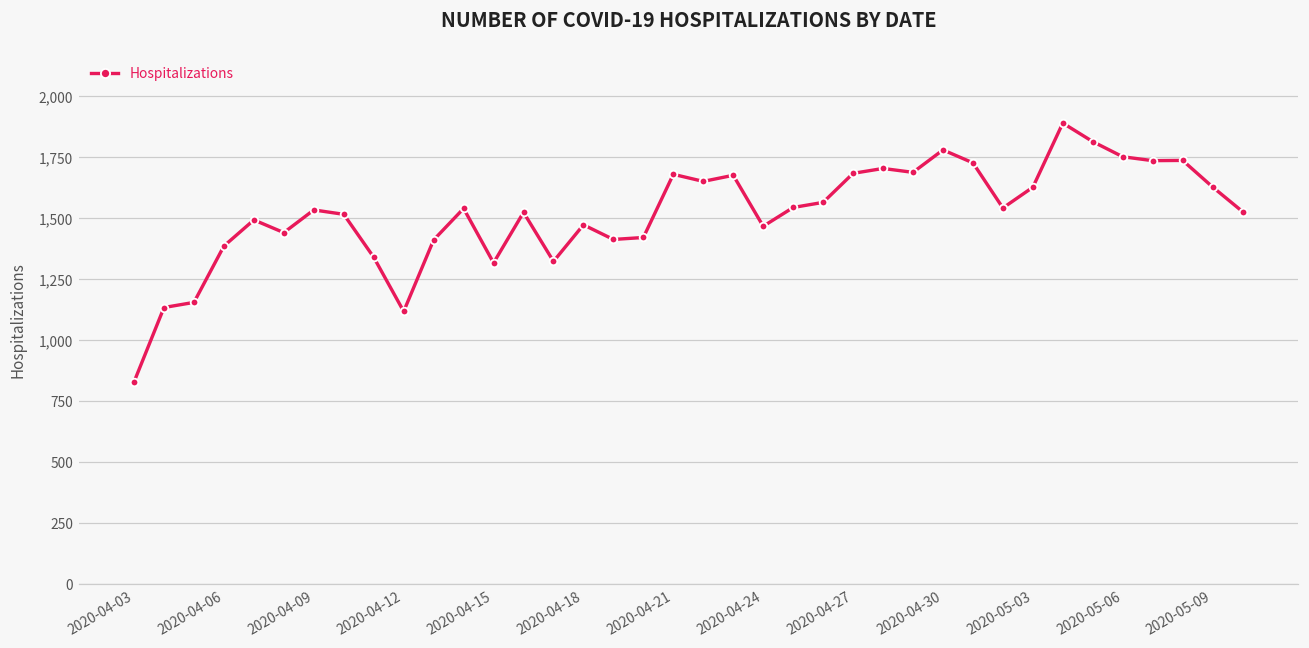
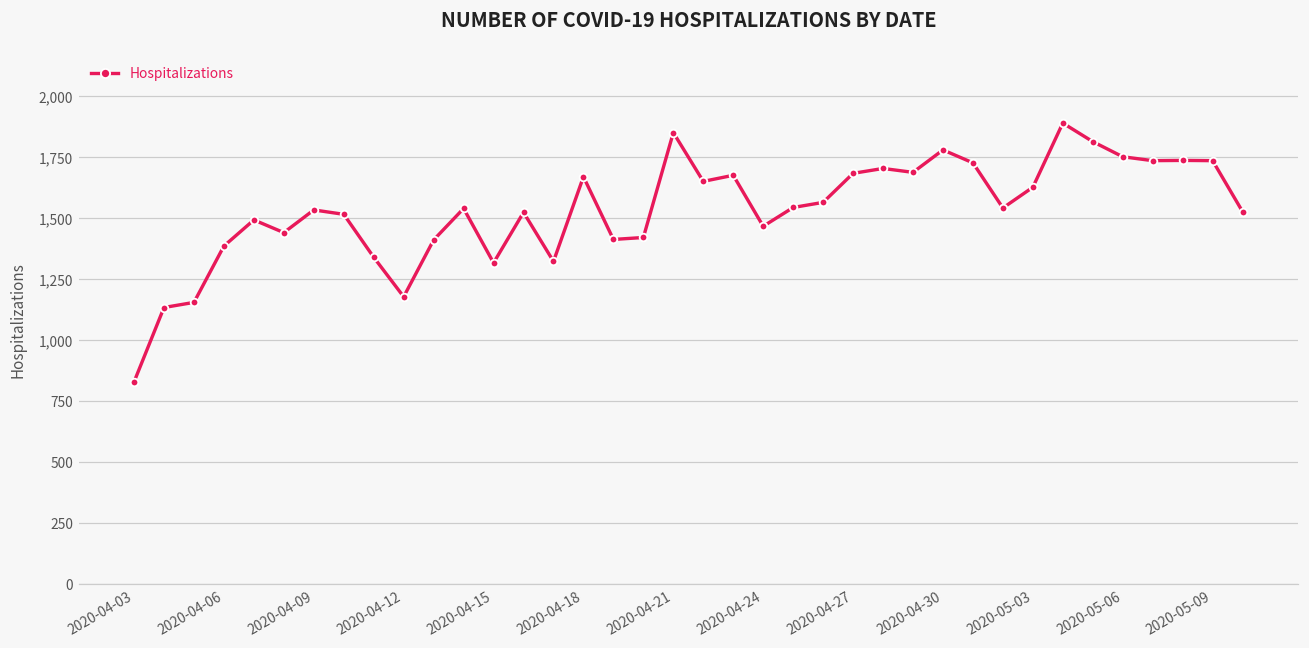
2020-04-12: 1,120 -> 1,180
2020-04-18: 1,470 -> 1,670
2020-04-21: 1,680 -> 1,850
2020-05-09: 1,630 -> 1,730
